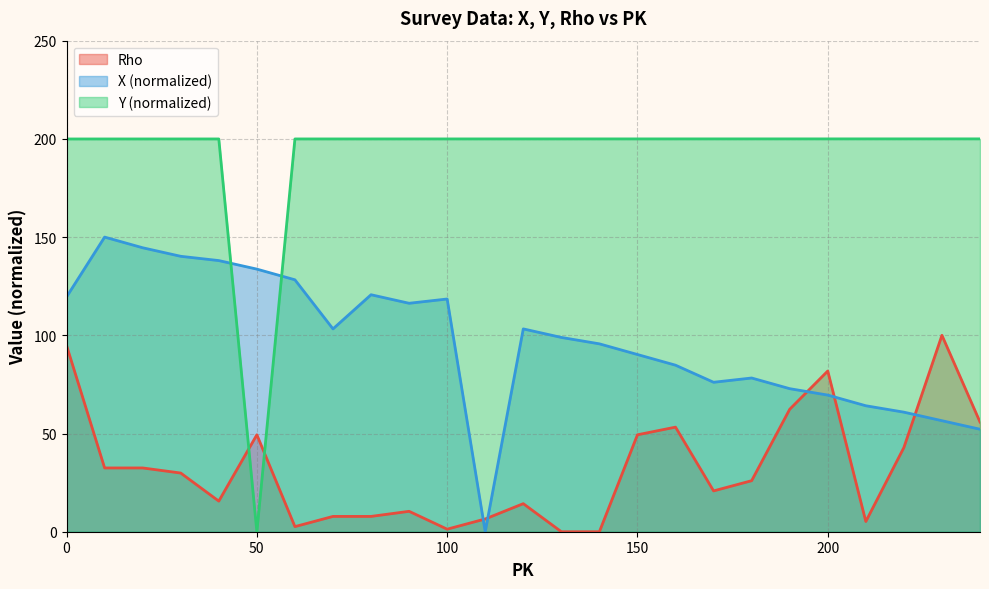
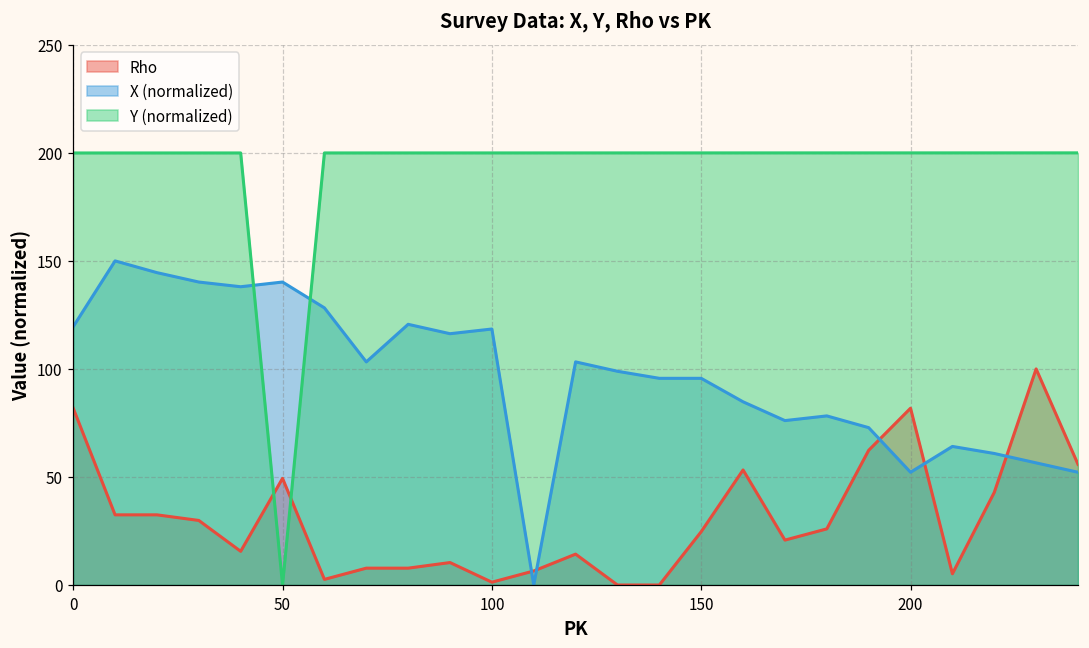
Rho, 0: 95 -> 82
X (normalized), 50: 134 -> 140
Rho, 150: 49 -> 25
X (normalized), 150: 90 -> 96
X (normalized), 200: 70 -> 52
